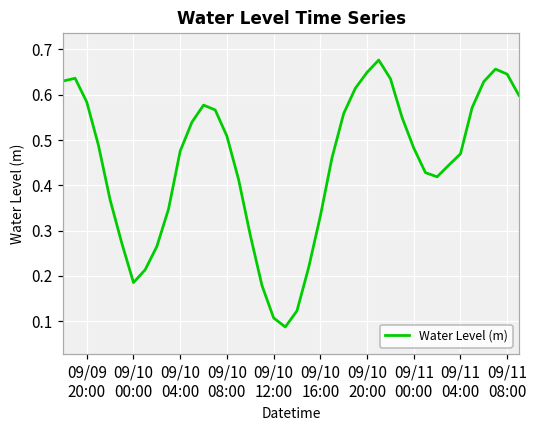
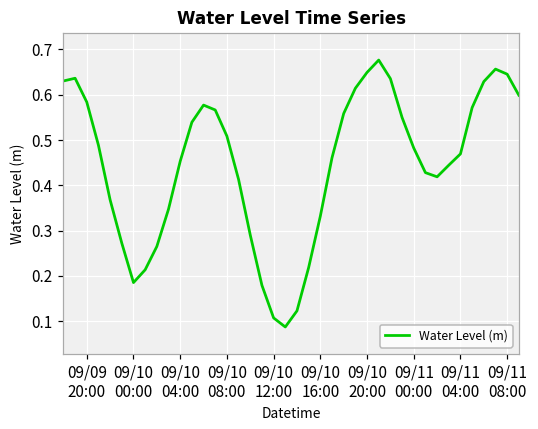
09/10 04:00: 0.48 -> 0.45
